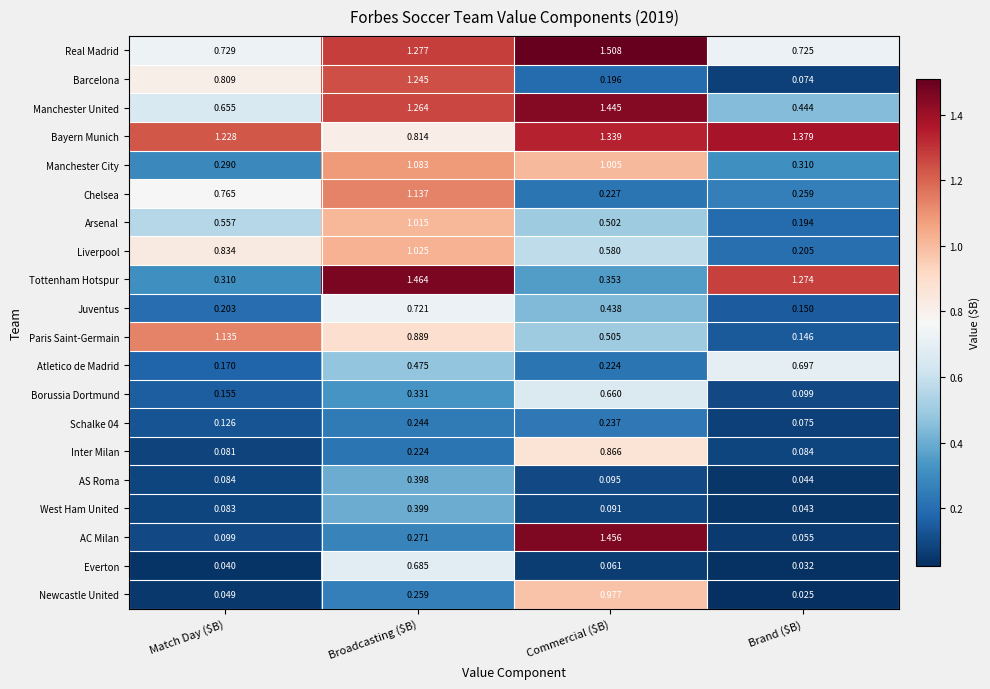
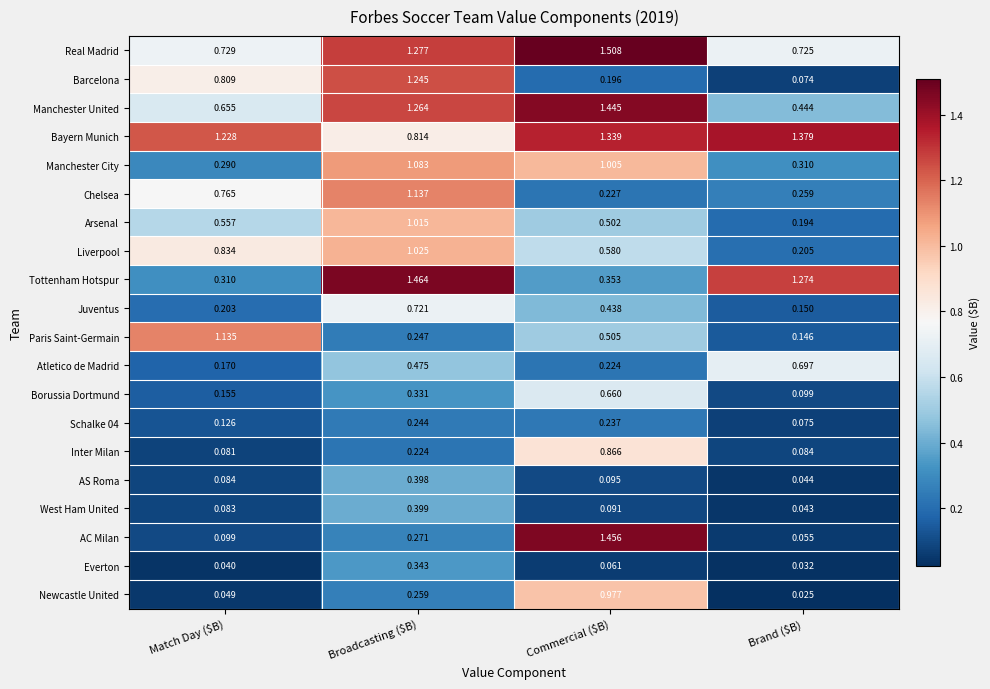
Paris Saint-Germain, Broadcasting ($B): 0.889 -> 0.247
Everton, Broadcasting ($B): 0.685 -> 0.343
